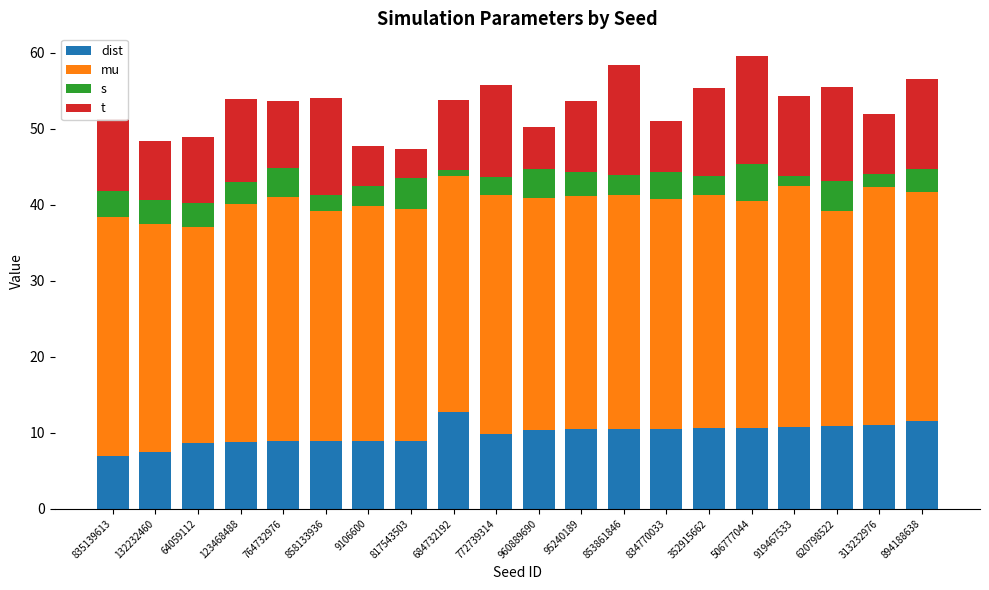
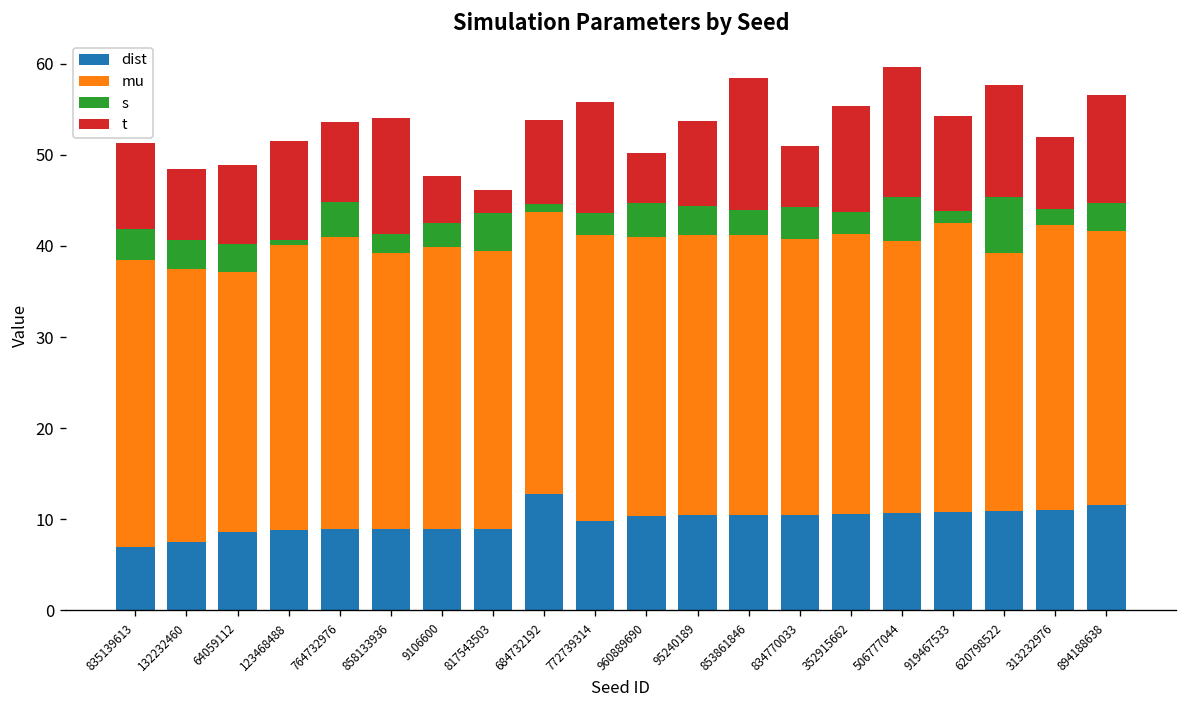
s, 123468488: 3 -> 1
t, 817543503: 4 -> 3
s, 620798522: 4 -> 6
